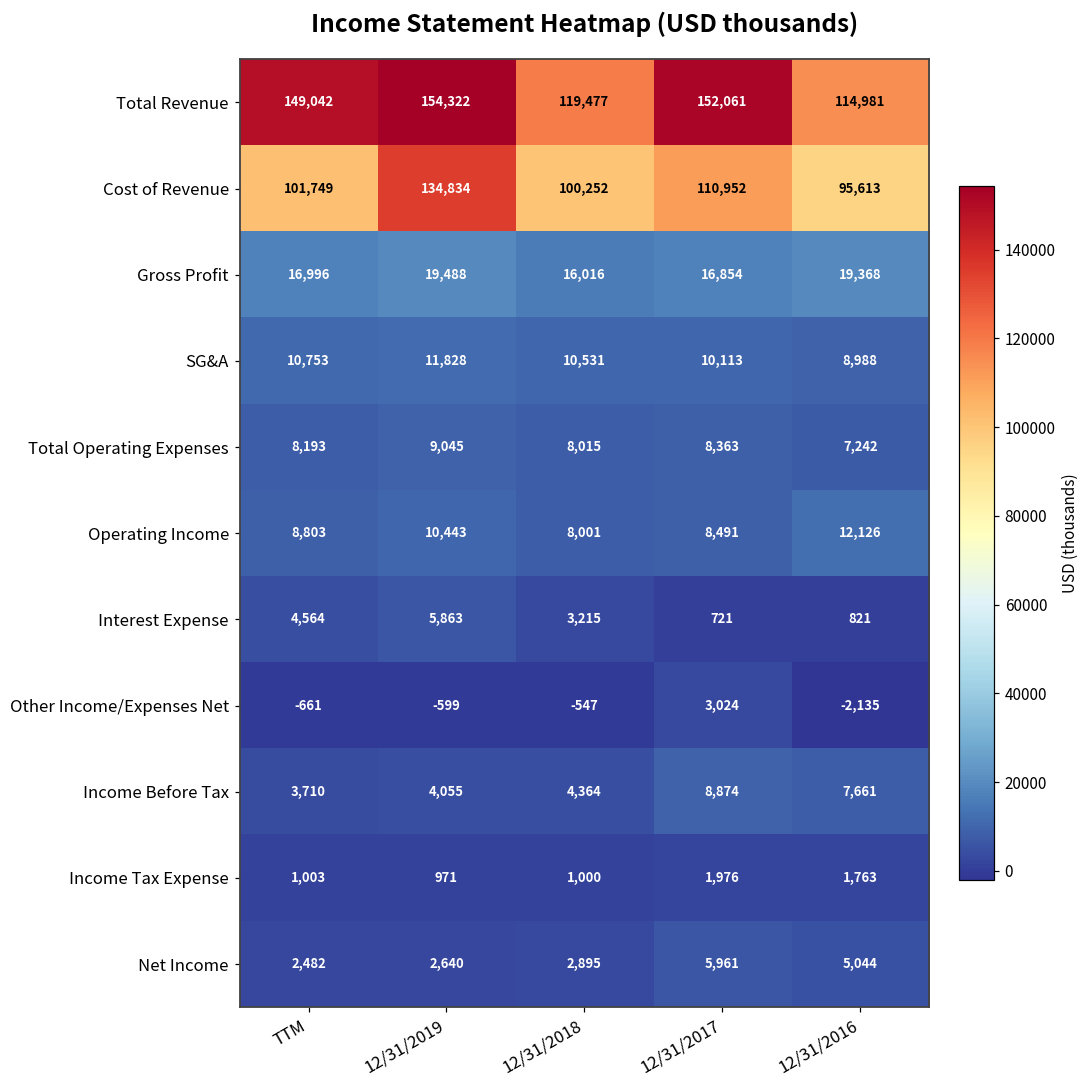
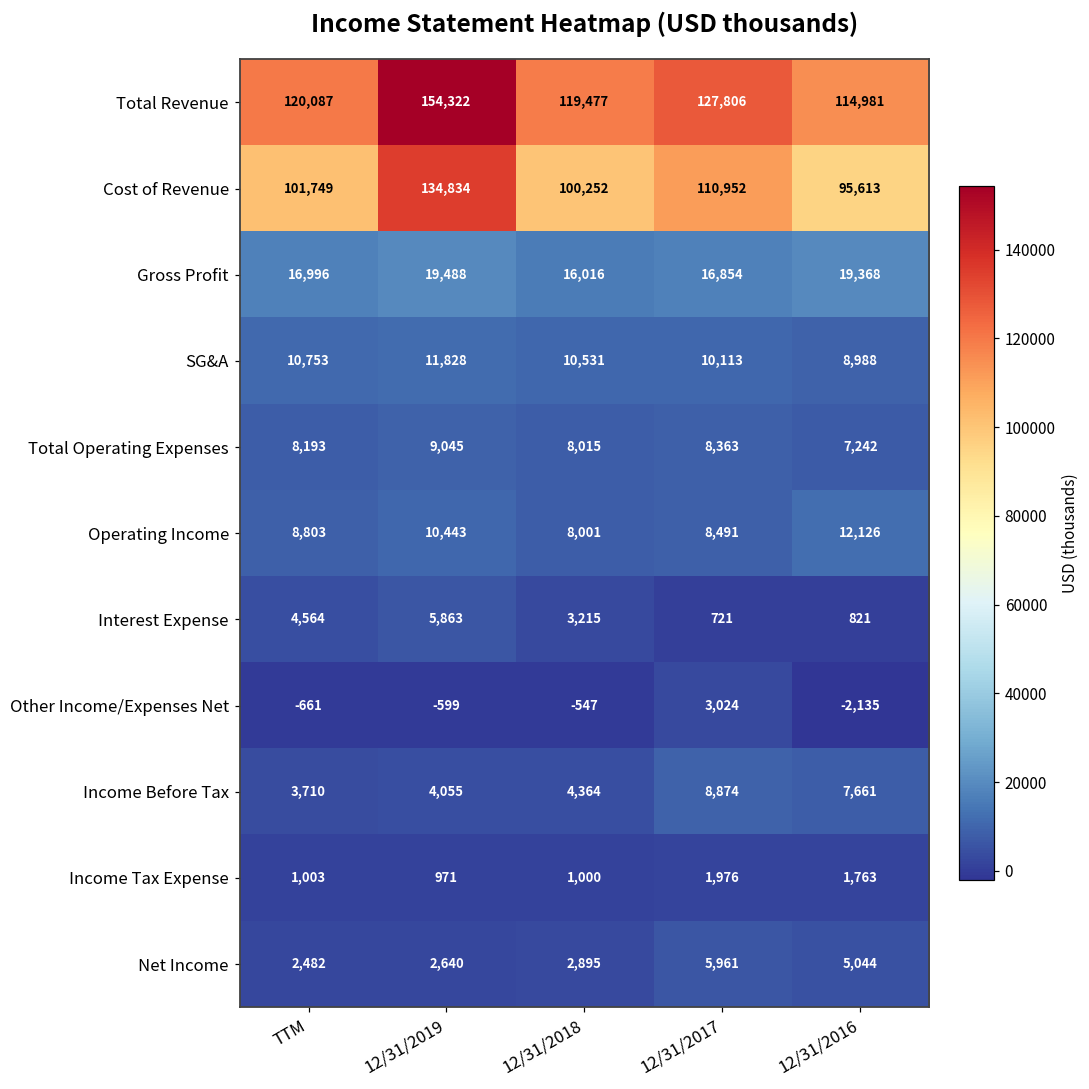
Total Revenue, TTM: 149,042 -> 120,087
Total Revenue, 12/31/2017: 152,061 -> 127,806
